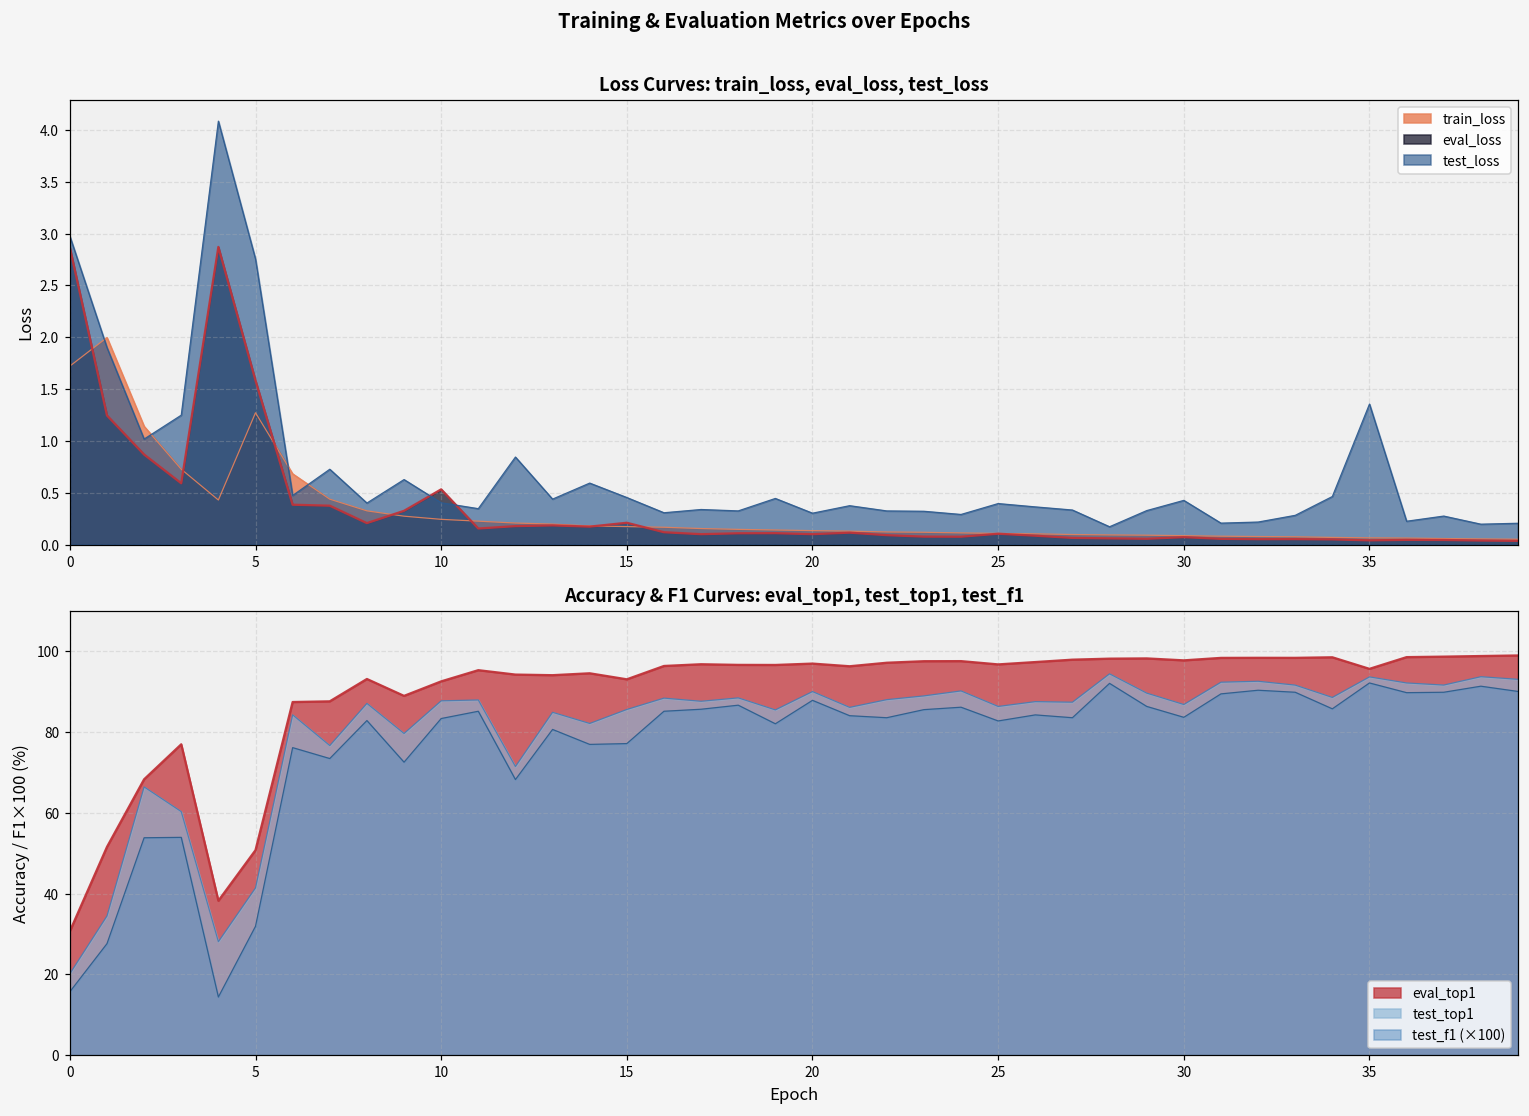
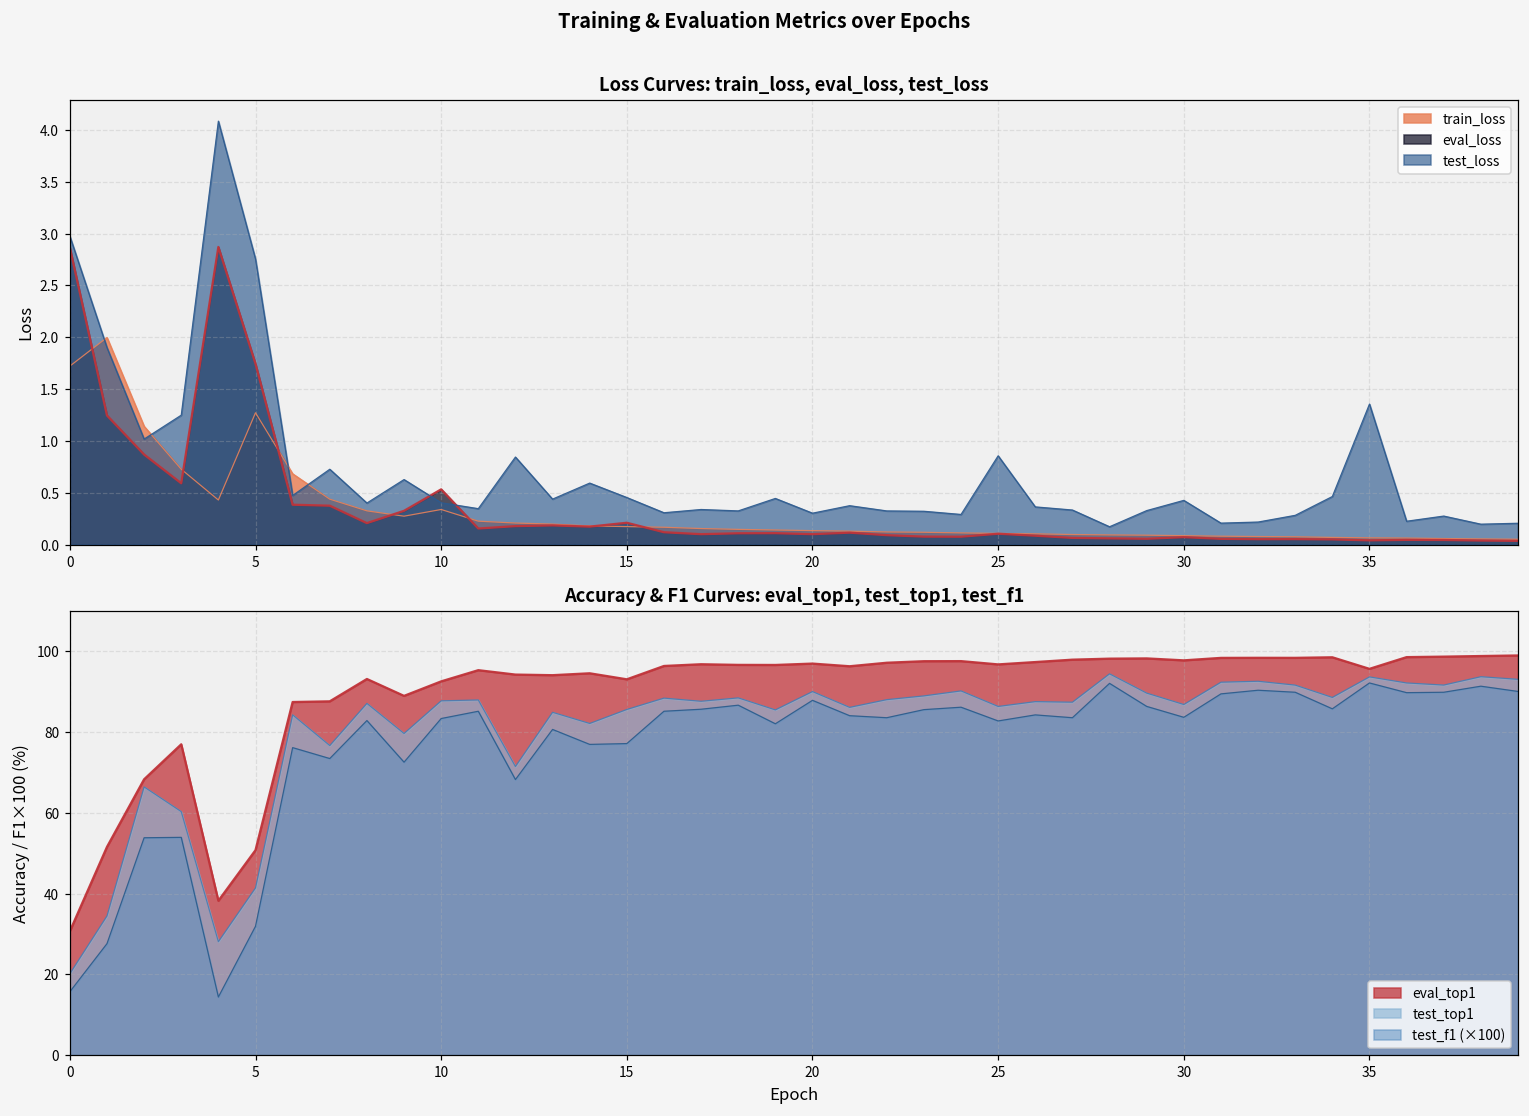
Loss Curves: train_loss, eval_loss, test_loss, eval_loss, 5: 1.6 -> 1.7
Loss Curves: train_loss, eval_loss, test_loss, train_loss, 10: 0.2 -> 0.3
Loss Curves: train_loss, eval_loss, test_loss, test_loss, 25: 0.4 -> 0.9
